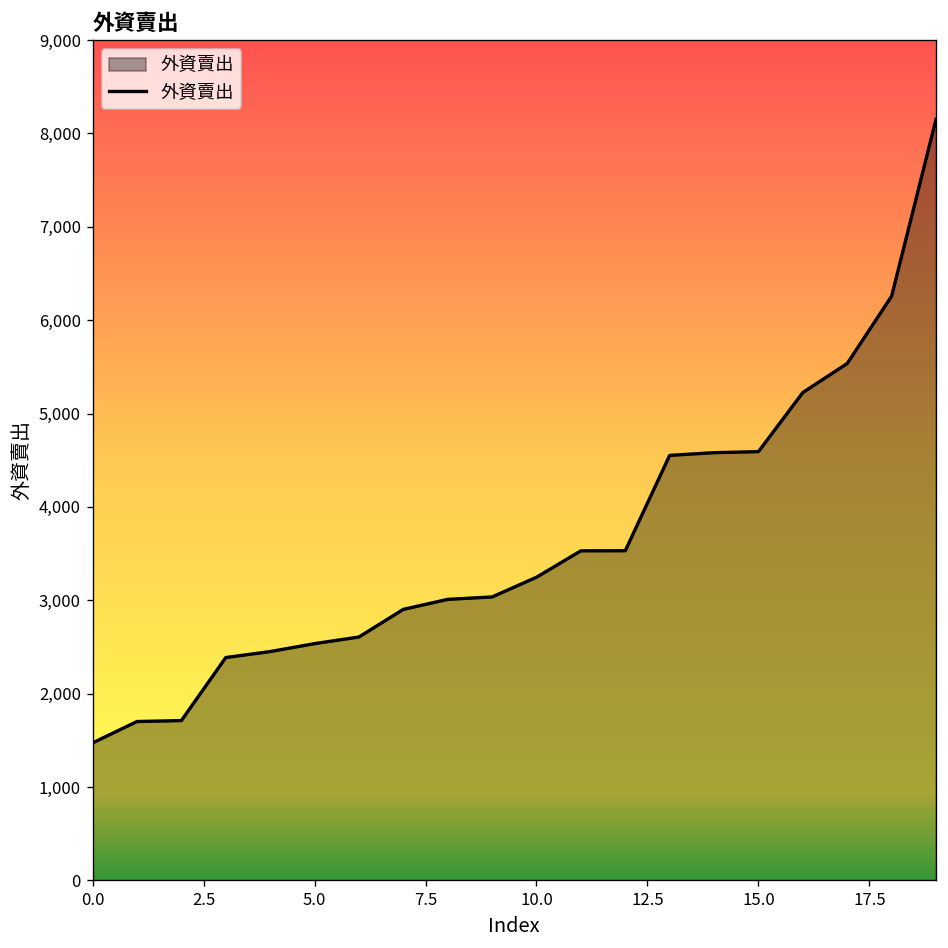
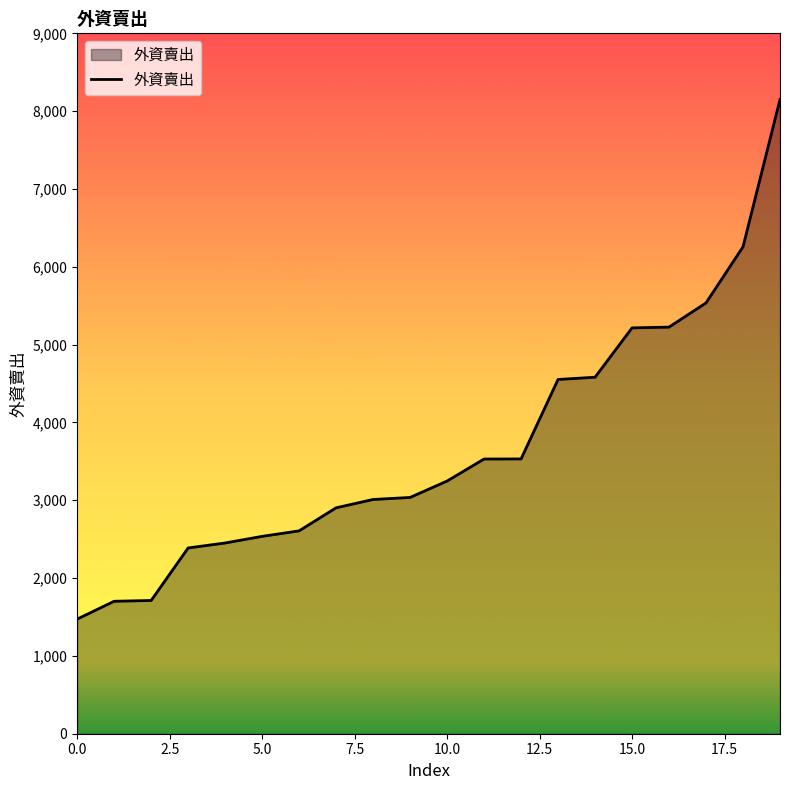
15.0: 4,600 -> 5,200
